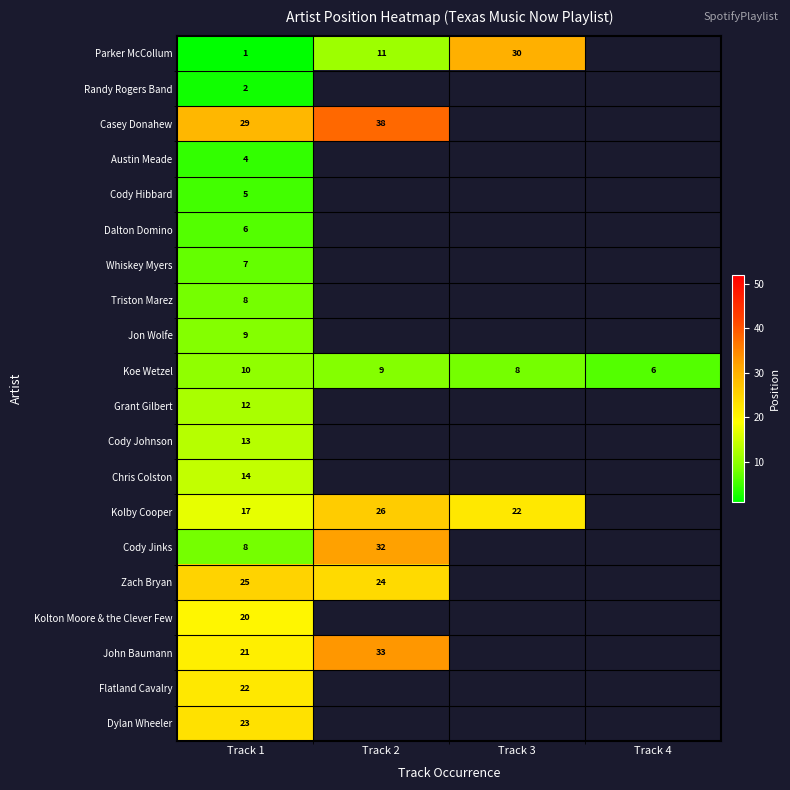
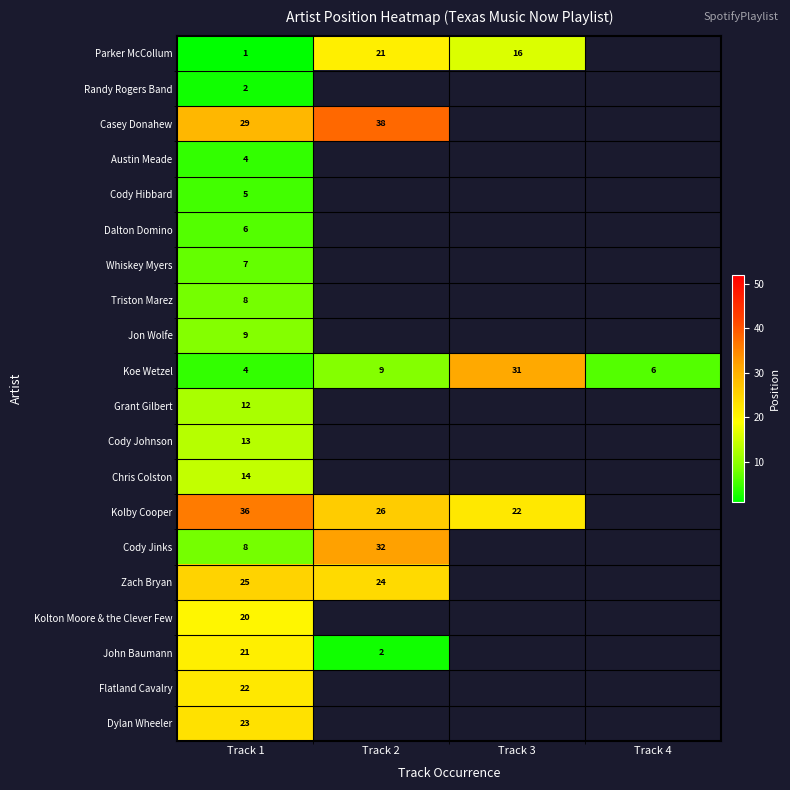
Parker McCollum, Track 2: 11 -> 21
Parker McCollum, Track 3: 30 -> 16
Koe Wetzel, Track 1: 10 -> 4
Koe Wetzel, Track 3: 8 -> 31
Kolby Cooper, Track 1: 17 -> 36
John Baumann, Track 2: 33 -> 2
